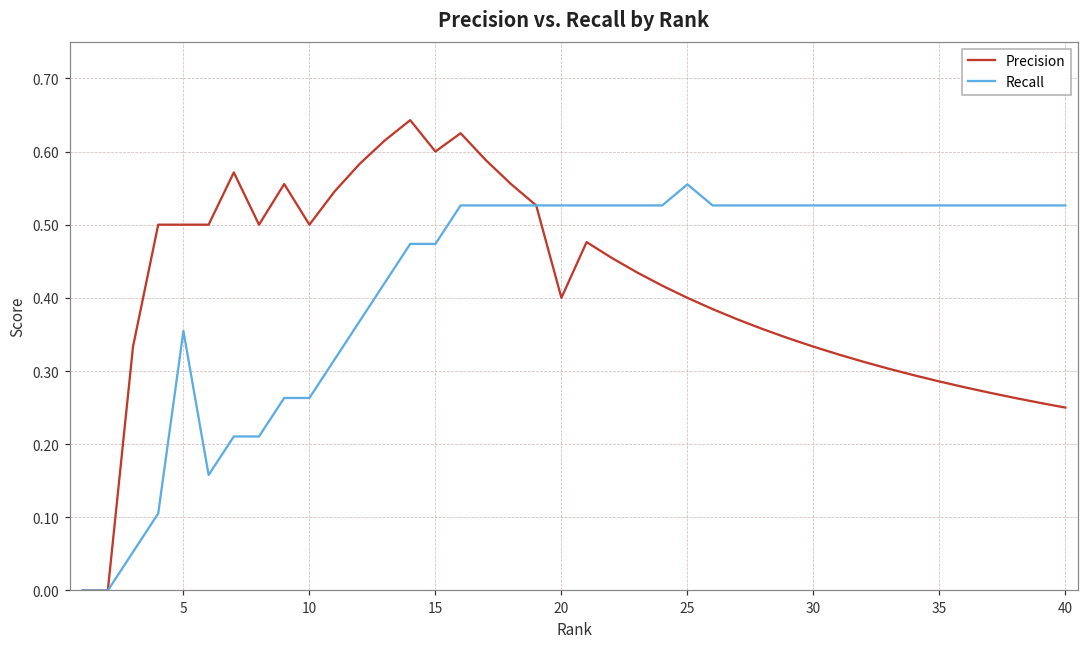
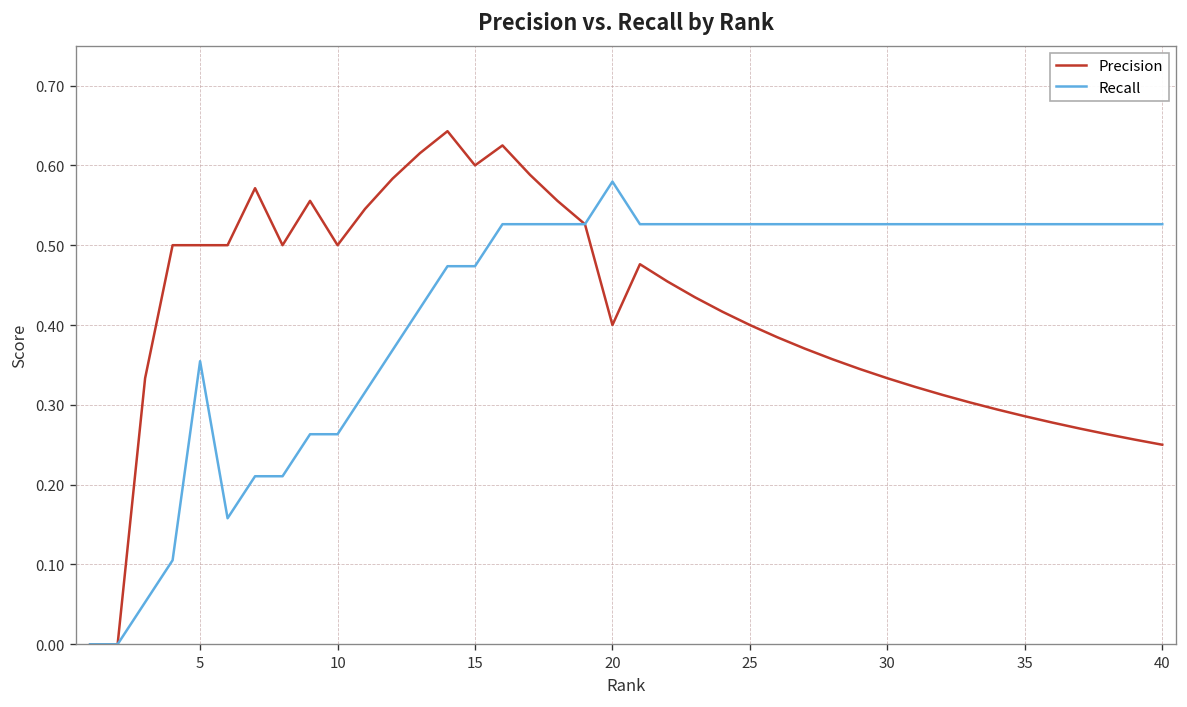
Recall, 20: 0.53 -> 0.58
Recall, 25: 0.56 -> 0.53
